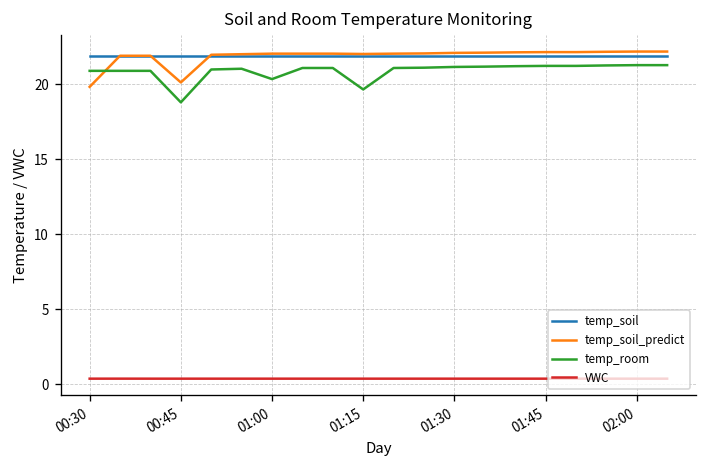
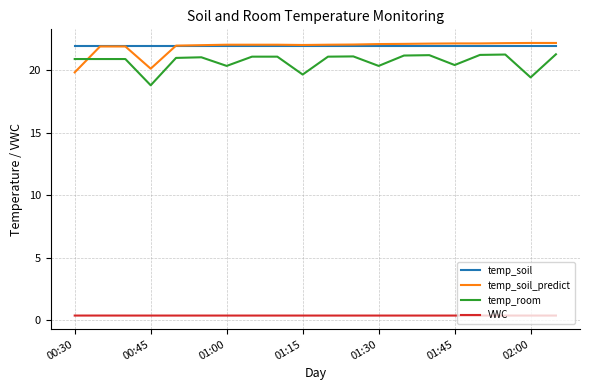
temp_room, 01:30: 21.2 -> 20.3
temp_room, 01:45: 21.2 -> 20.4
temp_room, 02:00: 21.3 -> 19.4
